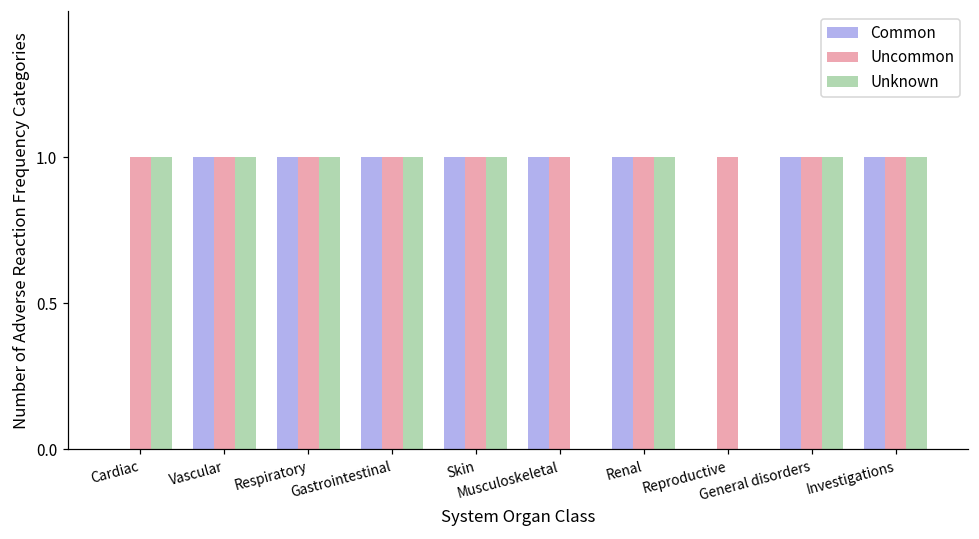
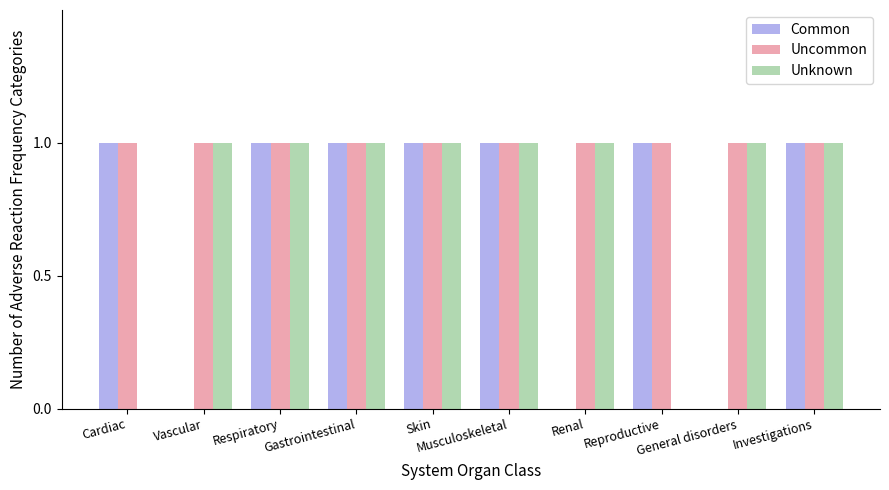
Common, Cardiac: 0 -> 1
Unknown, Cardiac: 1 -> 0
Common, Vascular: 1 -> 0
Unknown, Musculoskeletal: 0 -> 1
Common, Renal: 1 -> 0
Common, Reproductive: 0 -> 1
Common, General disorders: 1 -> 0
